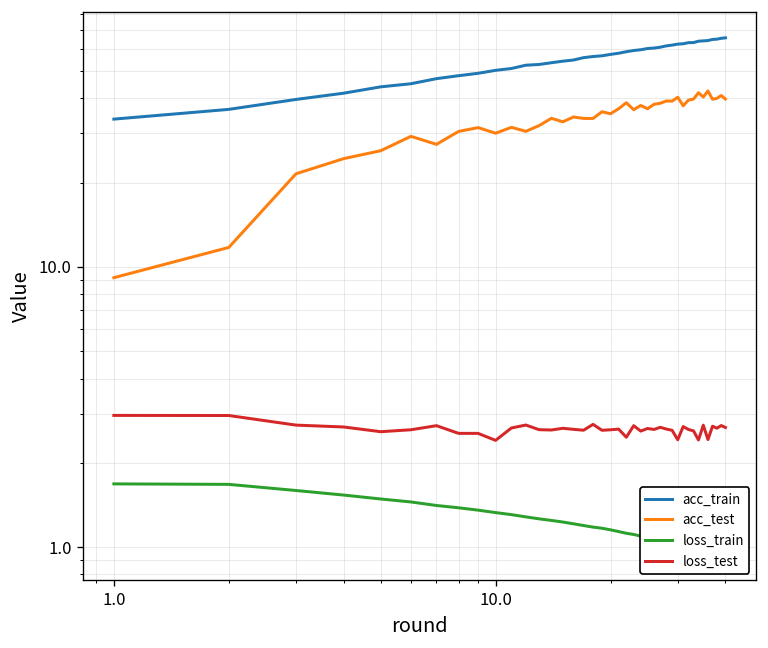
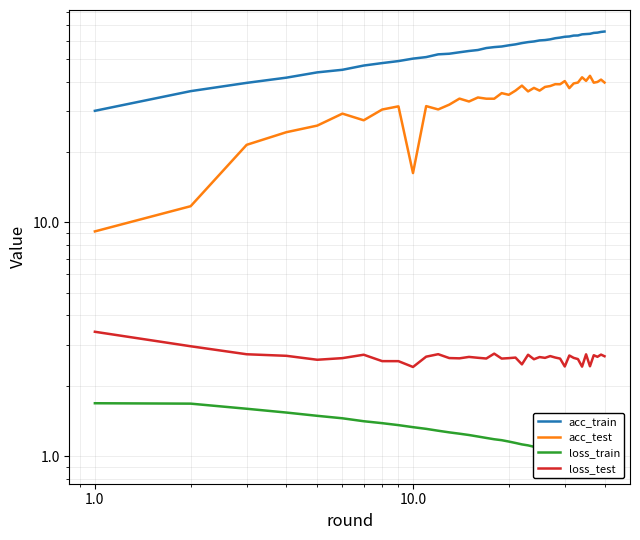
acc_train, 1.0: 34 -> 30
loss_test, 1.0: 3.0 -> 3.4
acc_test, 10.0: 30 -> 16
